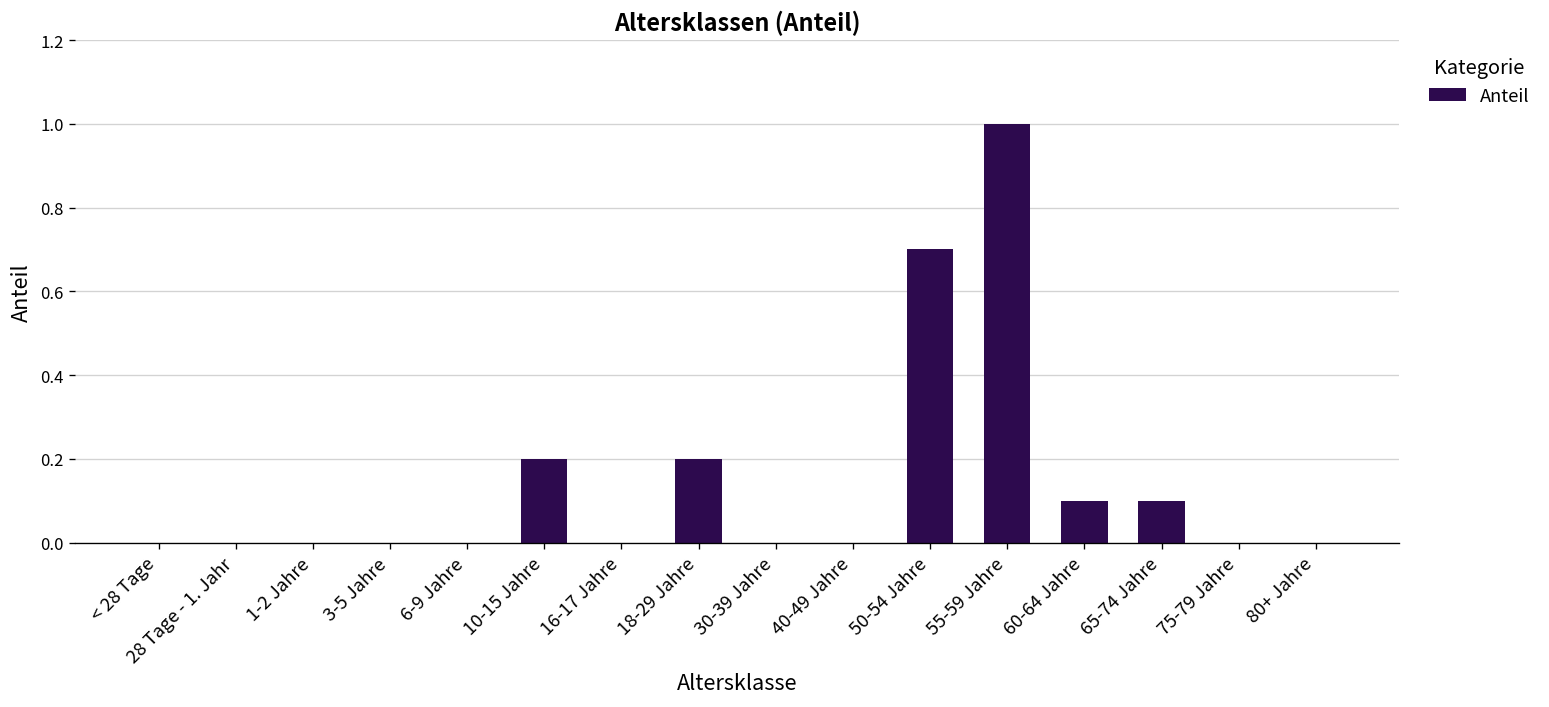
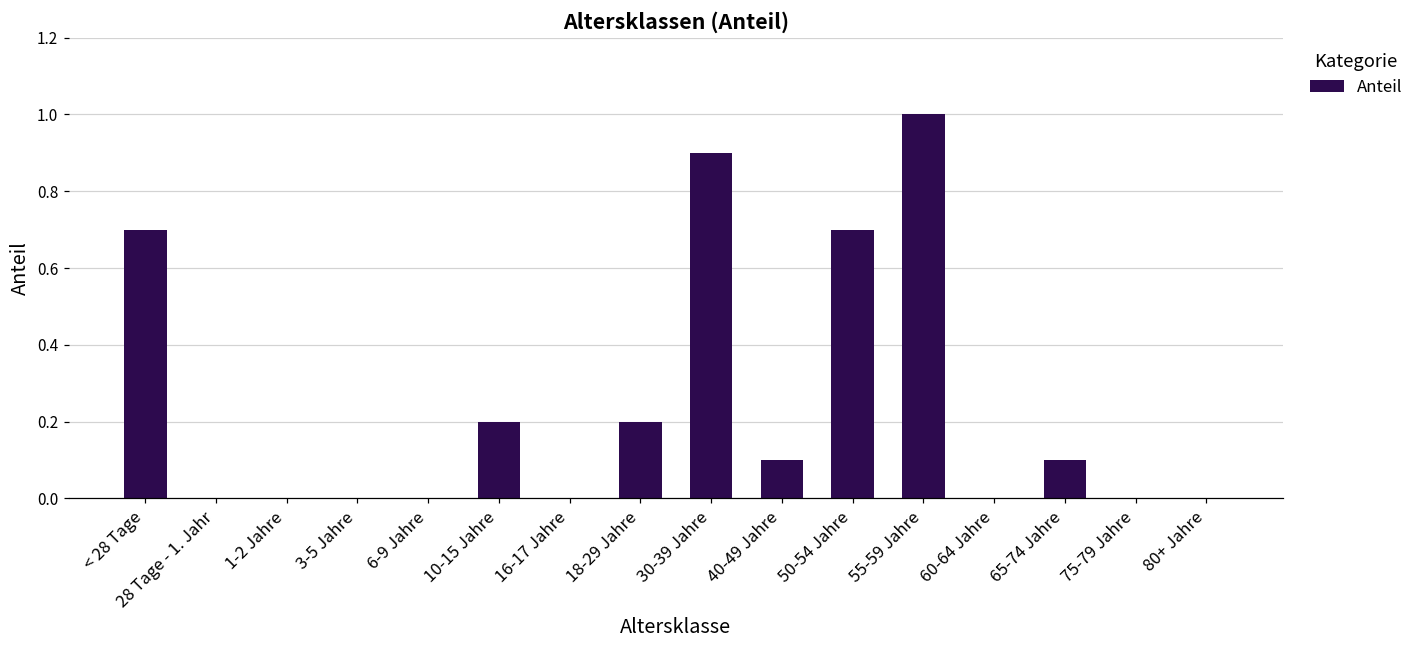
< 28 Tage: 0.0 -> 0.7
30-39 Jahre: 0.0 -> 0.9
40-49 Jahre: 0.0 -> 0.1
60-64 Jahre: 0.1 -> 0.0
